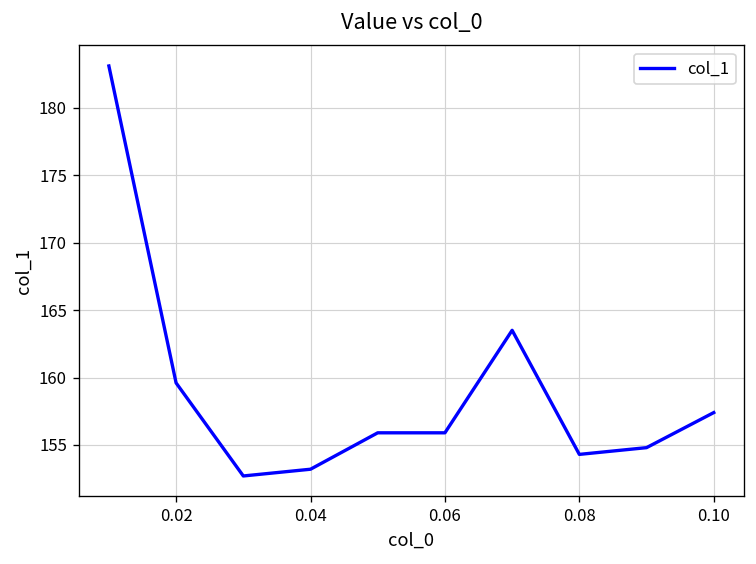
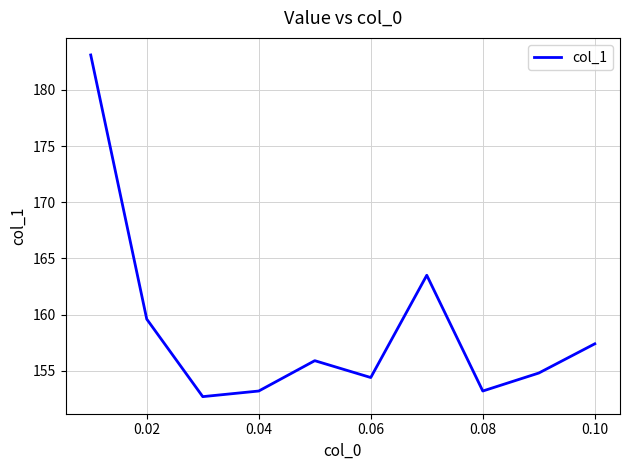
0.06: 155.9 -> 154.4
0.08: 154.3 -> 153.2
